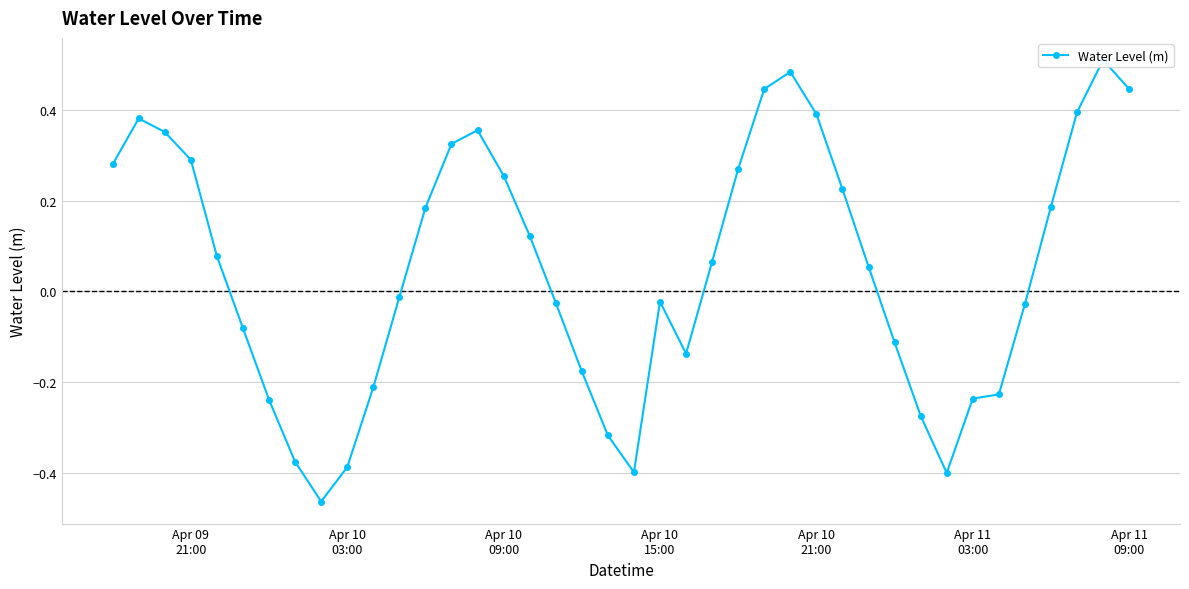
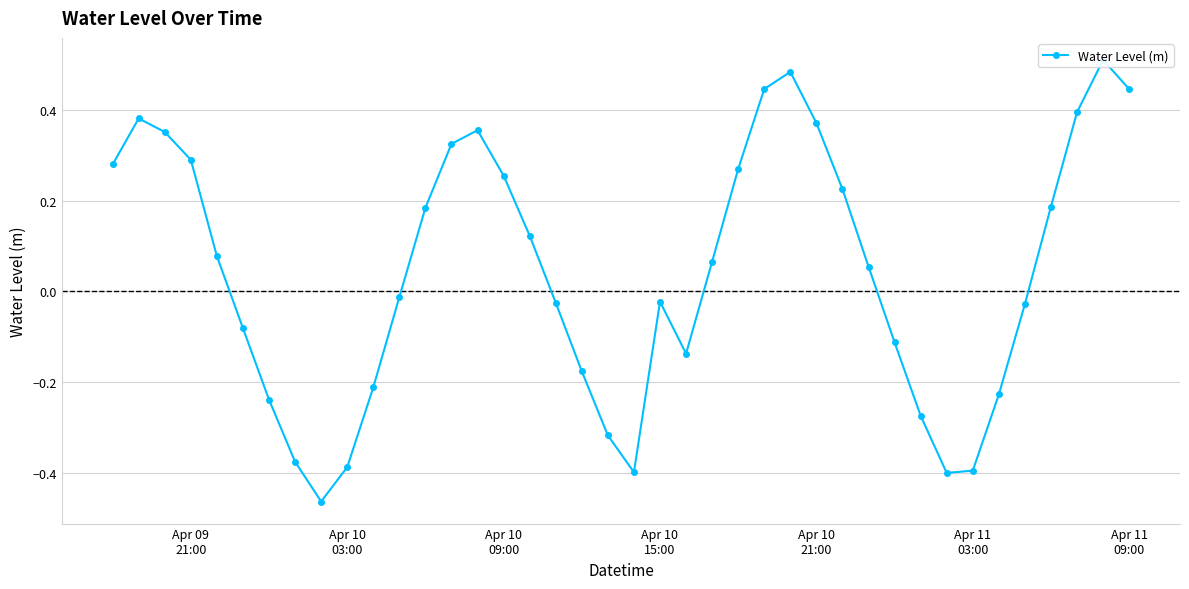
Apr 10 21:00: 0.39 -> 0.37
Apr 11 03:00: -0.24 -> -0.40
